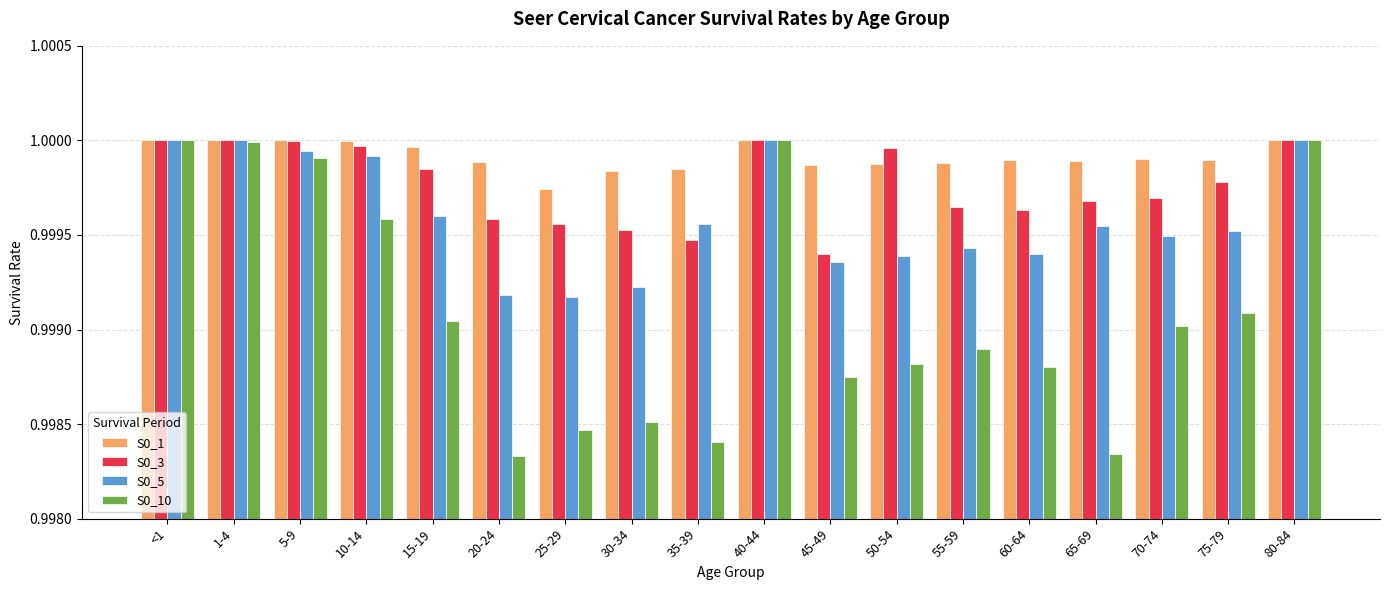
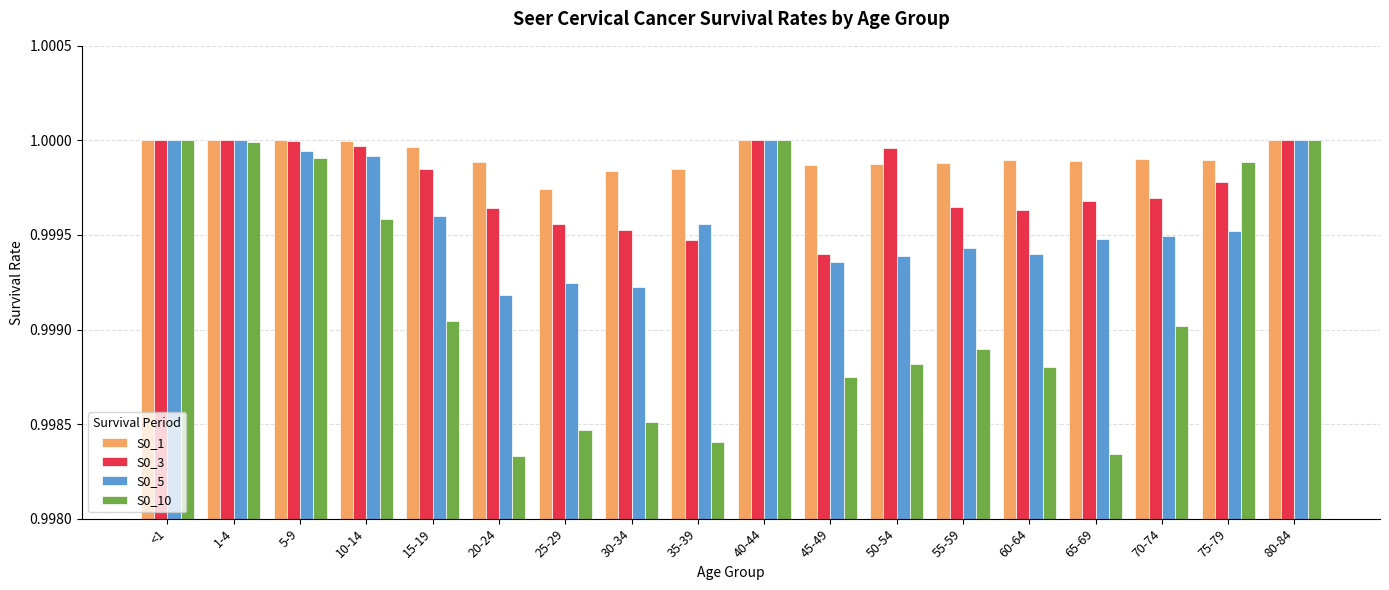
S0_3, 20-24: 0.99958 -> 0.99964
S0_5, 25-29: 0.99917 -> 0.99925
S0_5, 65-69: 0.99955 -> 0.99948
S0_10, 75-79: 0.99909 -> 0.99989
